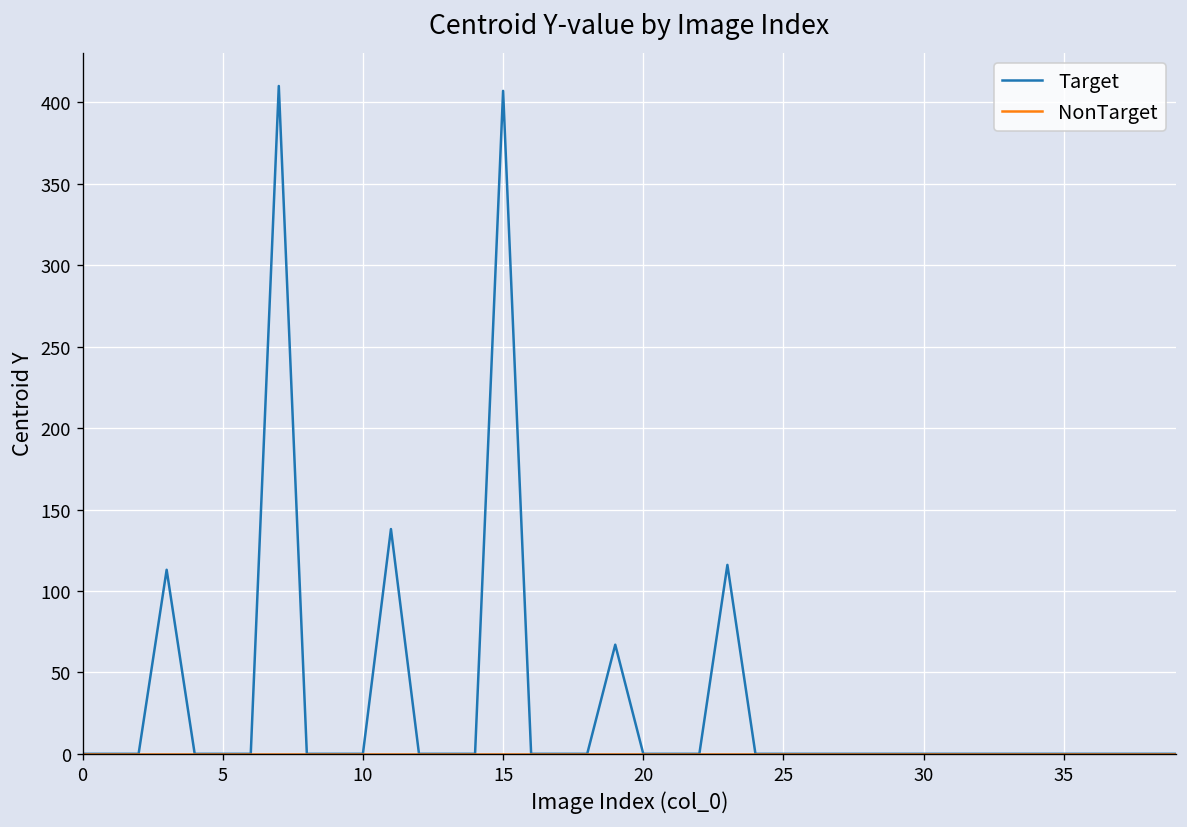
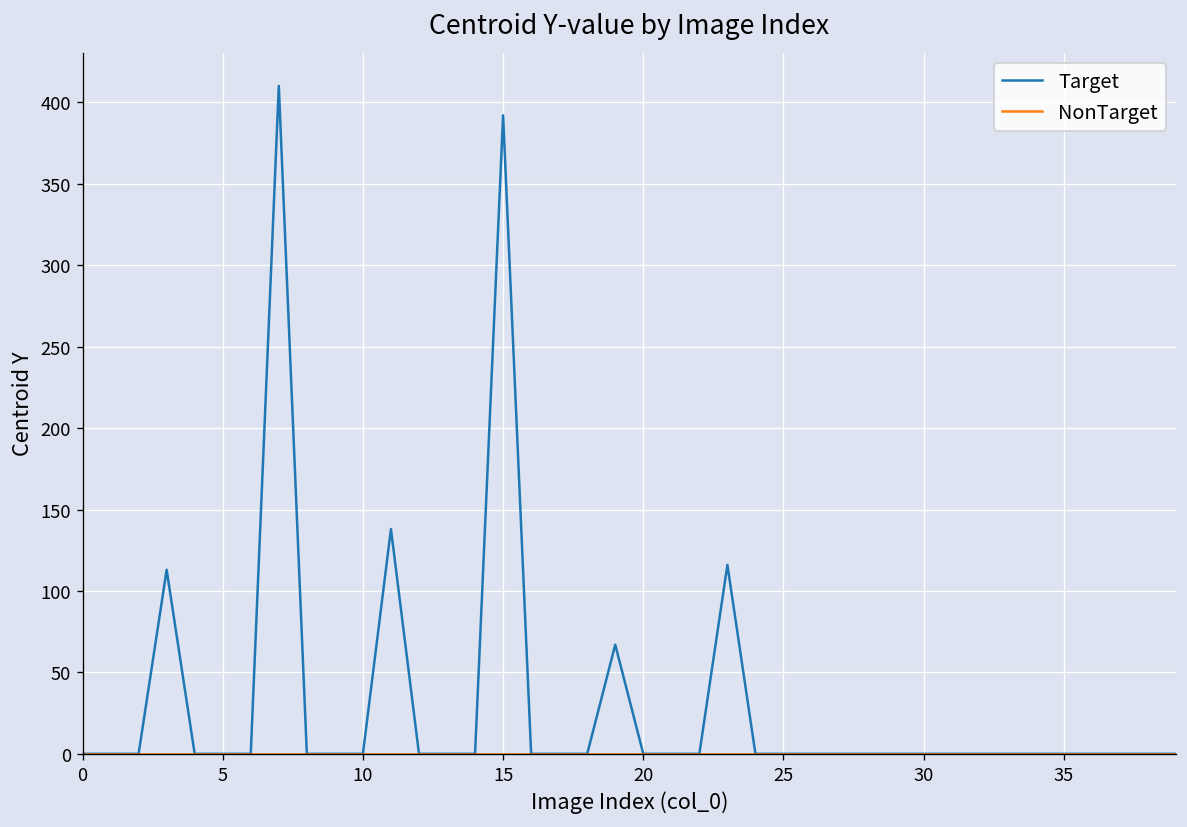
Target, 15: 407 -> 392
